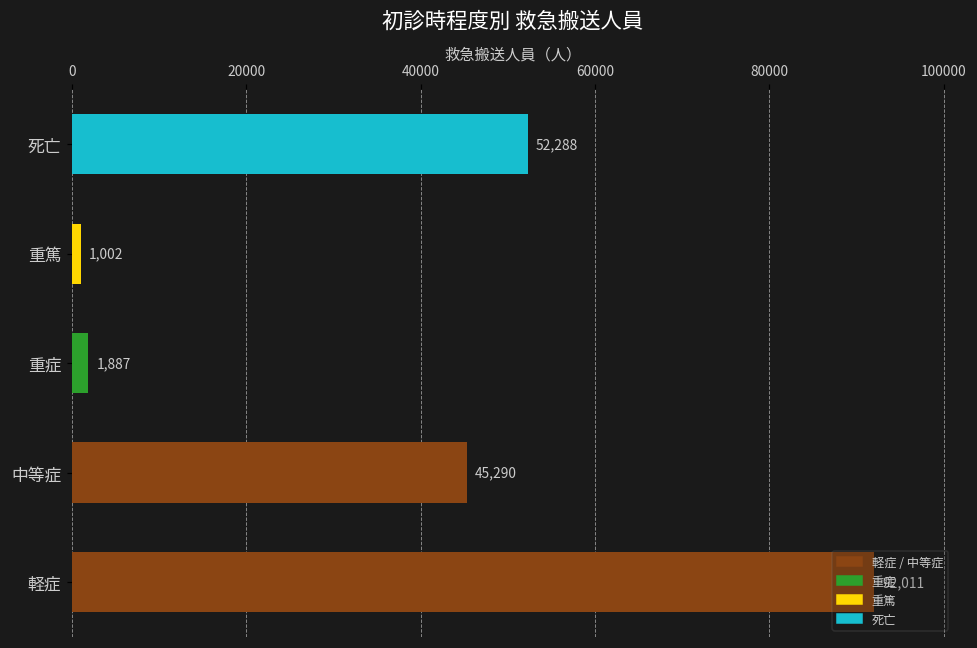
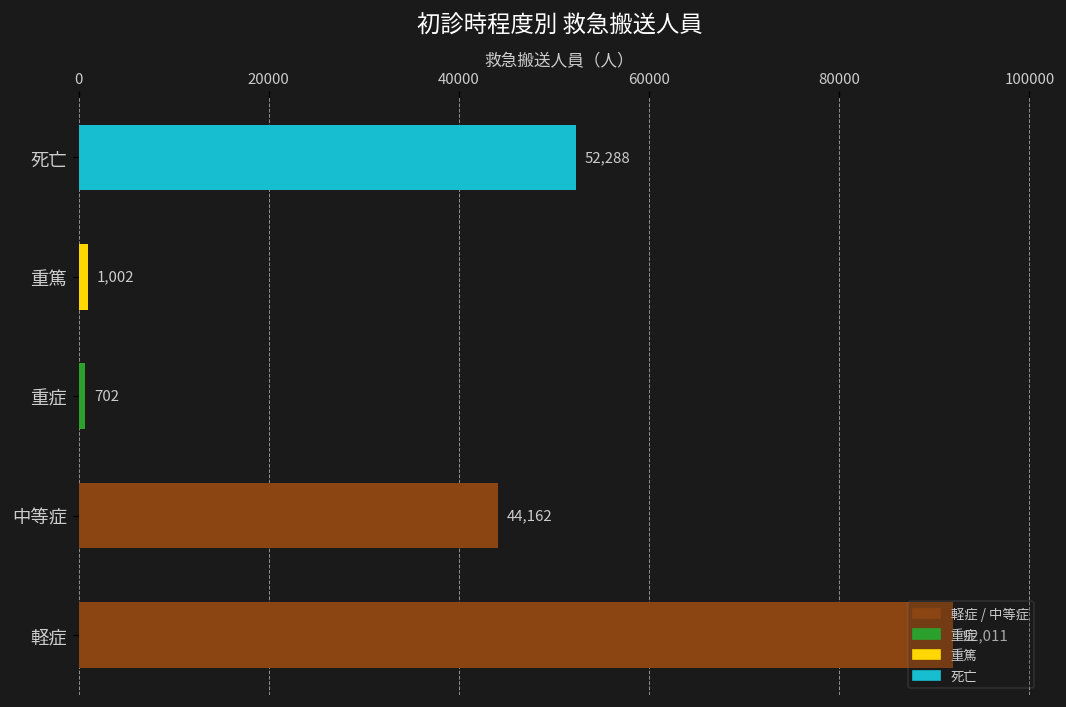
重症: 1,887 -> 702
中等症: 45,290 -> 44,162
